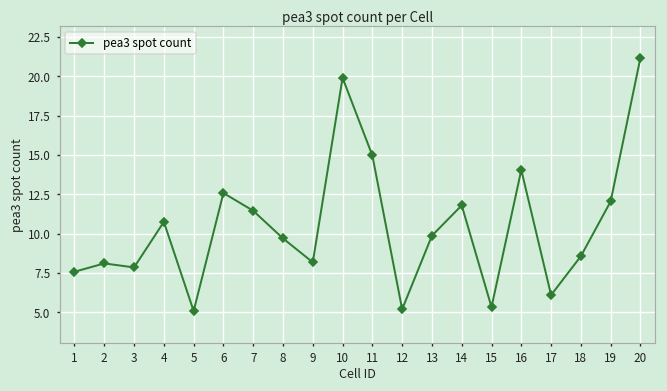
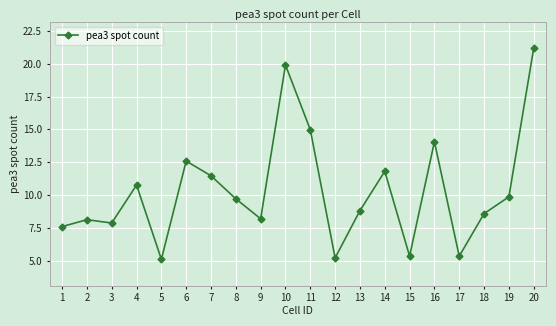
13: 9.9 -> 8.8
17: 6.1 -> 5.3
19: 12.1 -> 9.9
